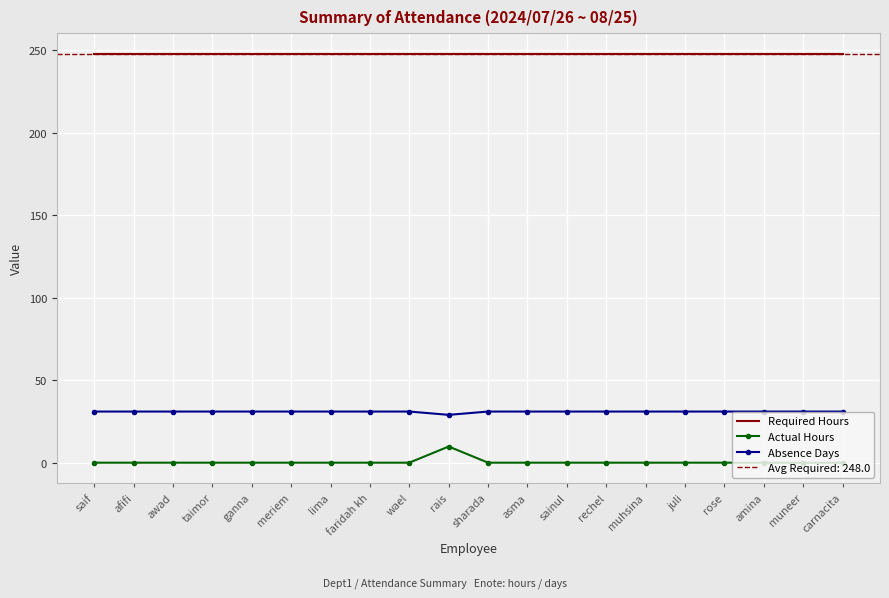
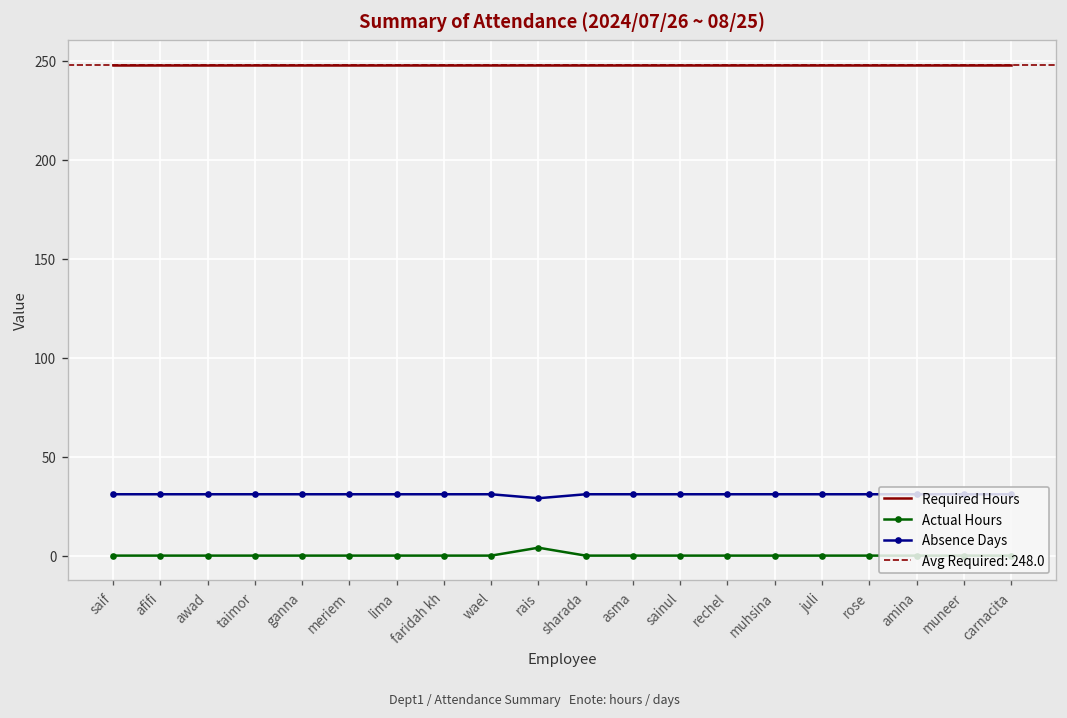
Actual Hours, rais: 10 -> 4
